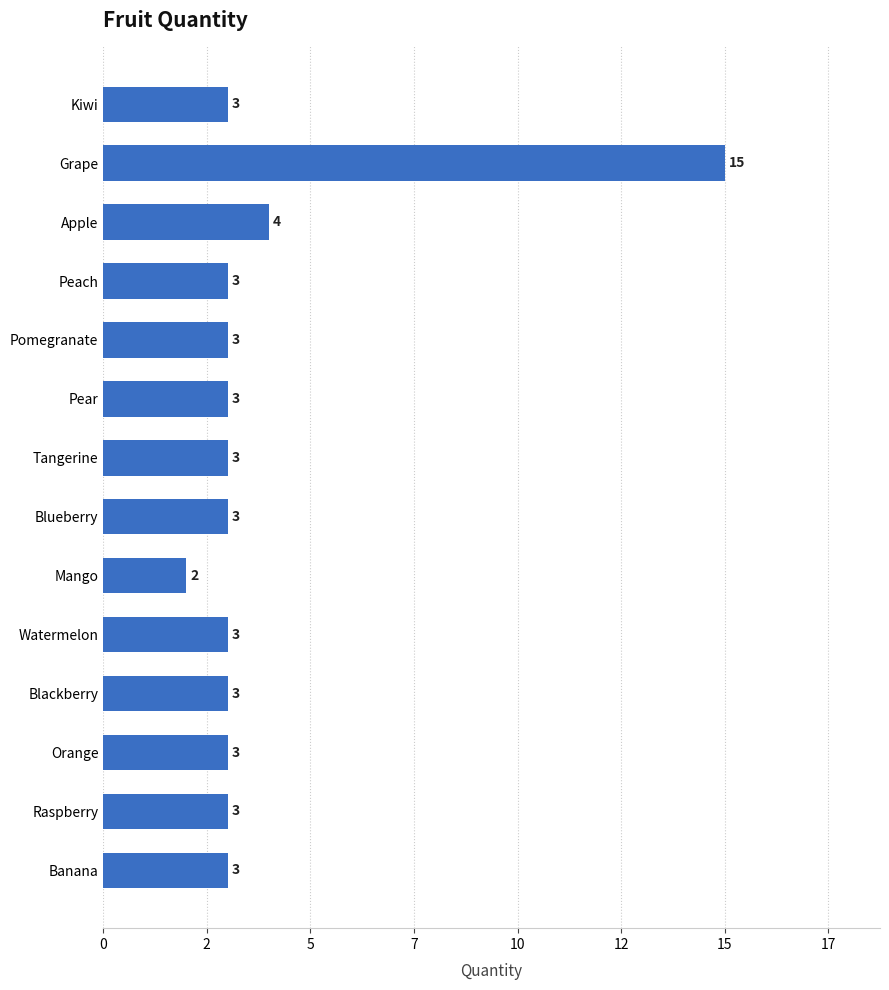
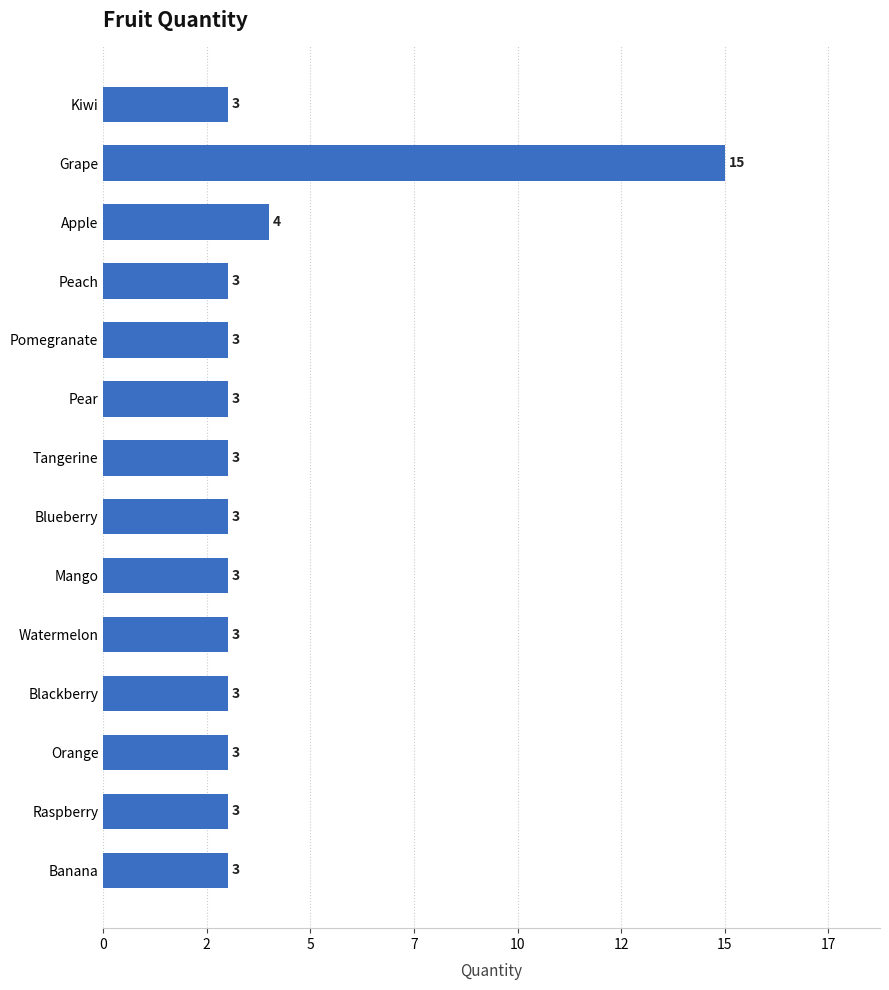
Mango: 2 -> 3
